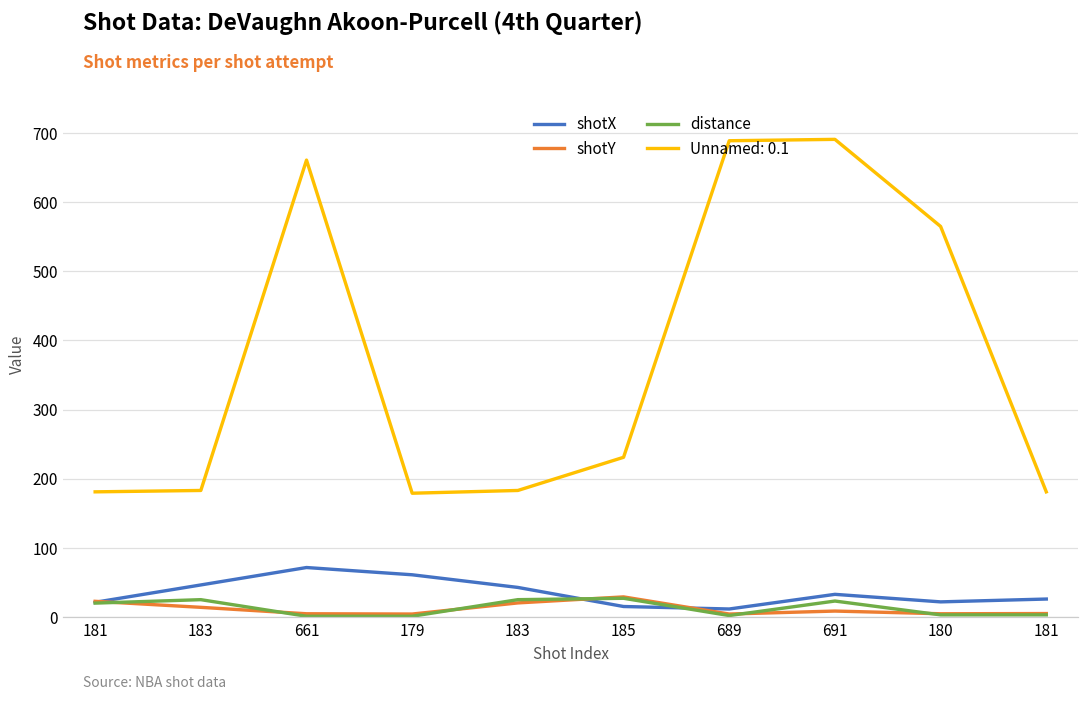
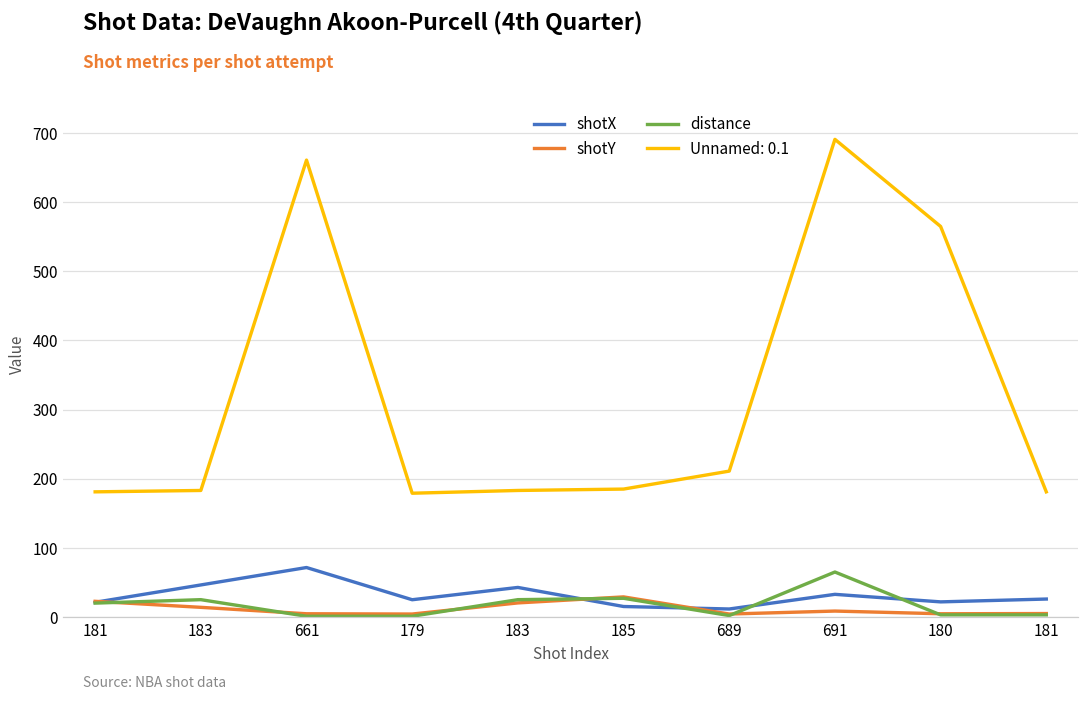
shotX, 179: 60 -> 20
Unnamed: 0.1, 185: 230 -> 190
Unnamed: 0.1, 689: 690 -> 210
distance, 691: 20 -> 70
